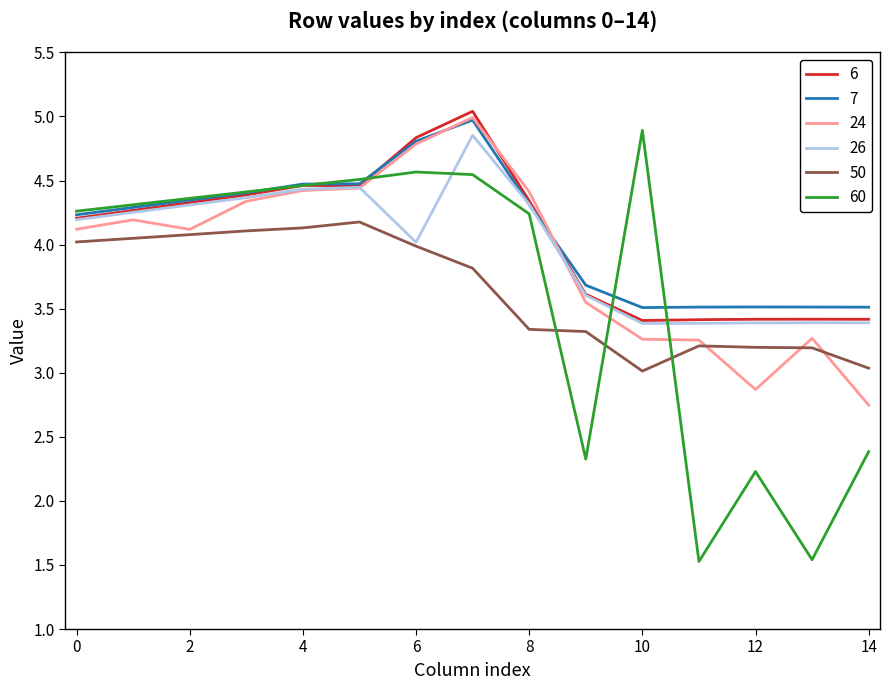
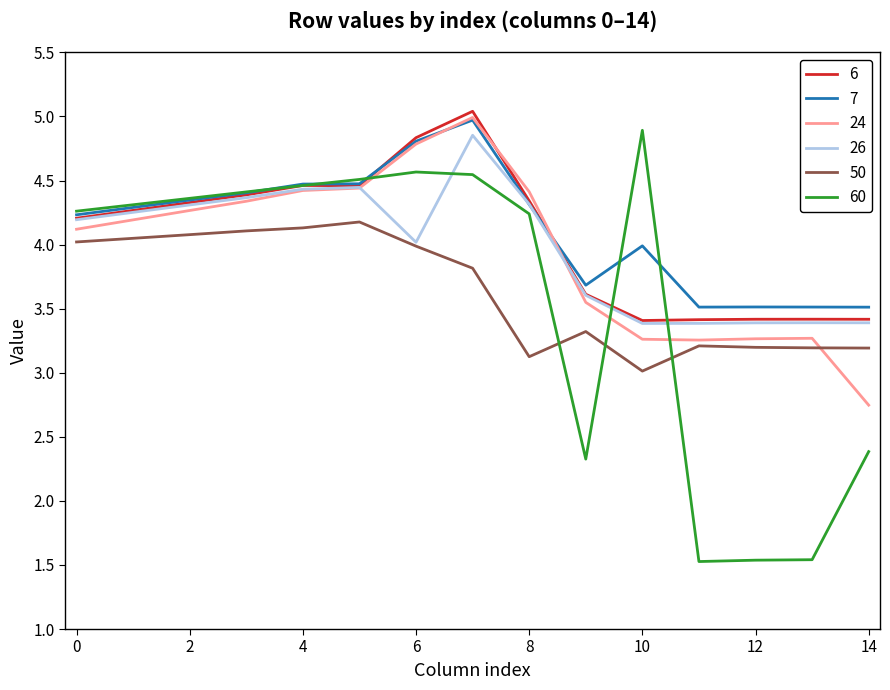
24, 2: 4.12 -> 4.27
50, 8: 3.34 -> 3.13
7, 10: 3.51 -> 3.99
24, 12: 2.87 -> 3.27
60, 12: 2.23 -> 1.54
50, 14: 3.04 -> 3.19
